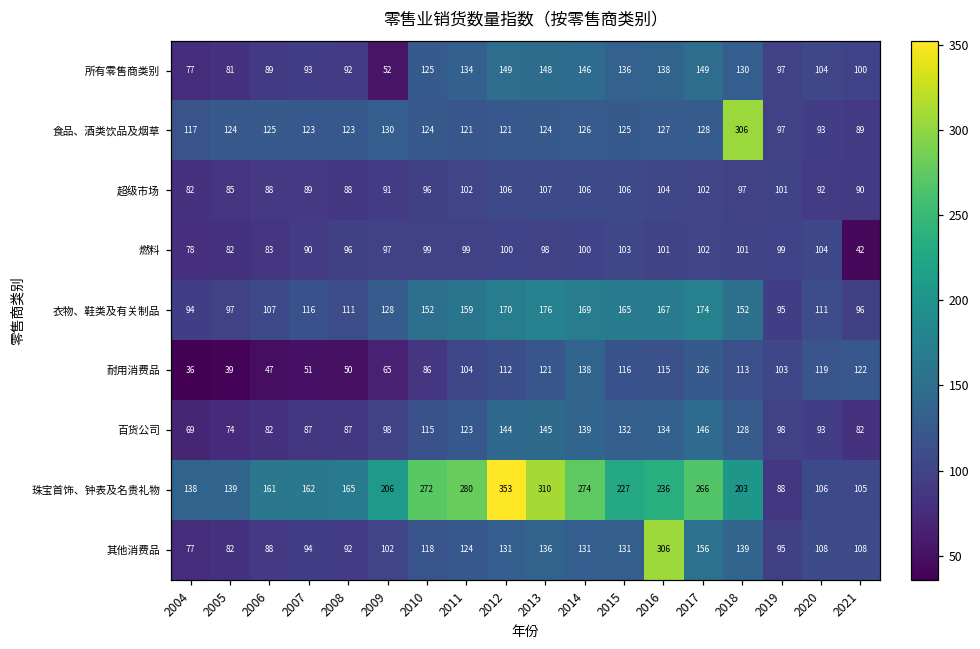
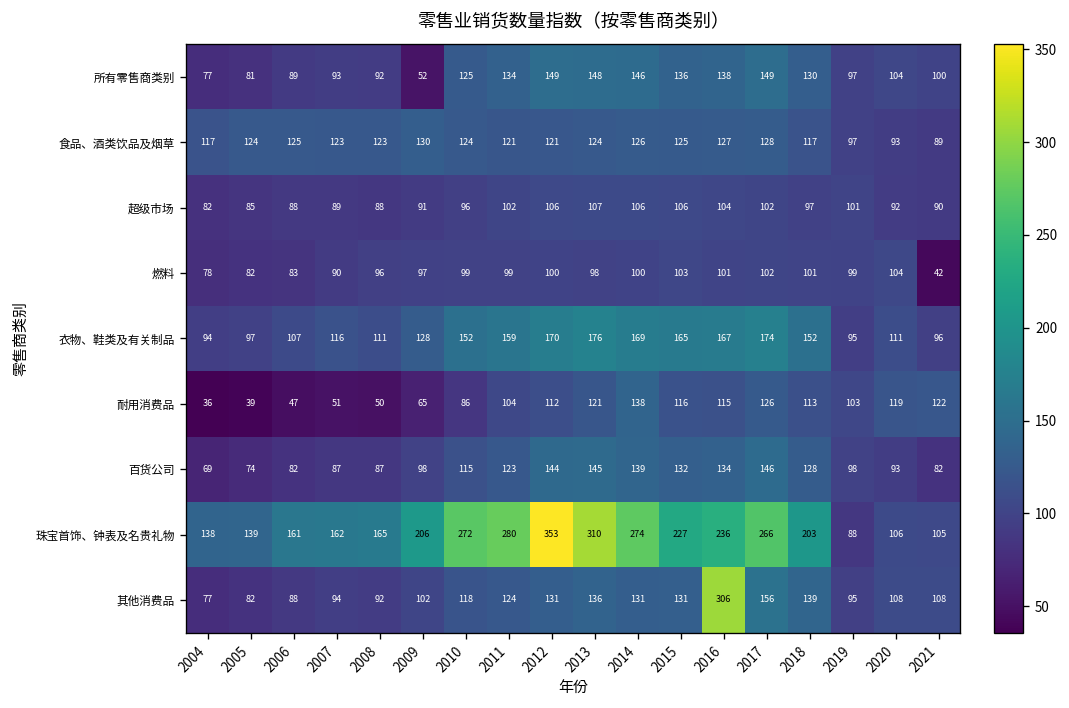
食品、酒类饮品及烟草, 2018: 306 -> 117
